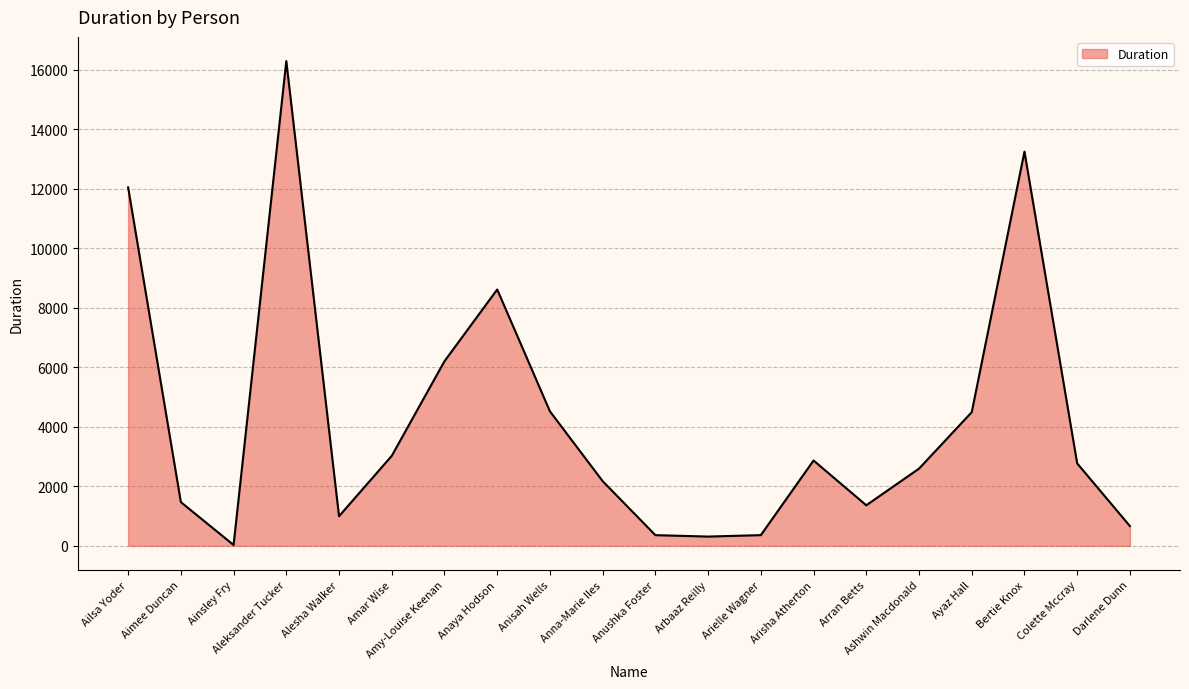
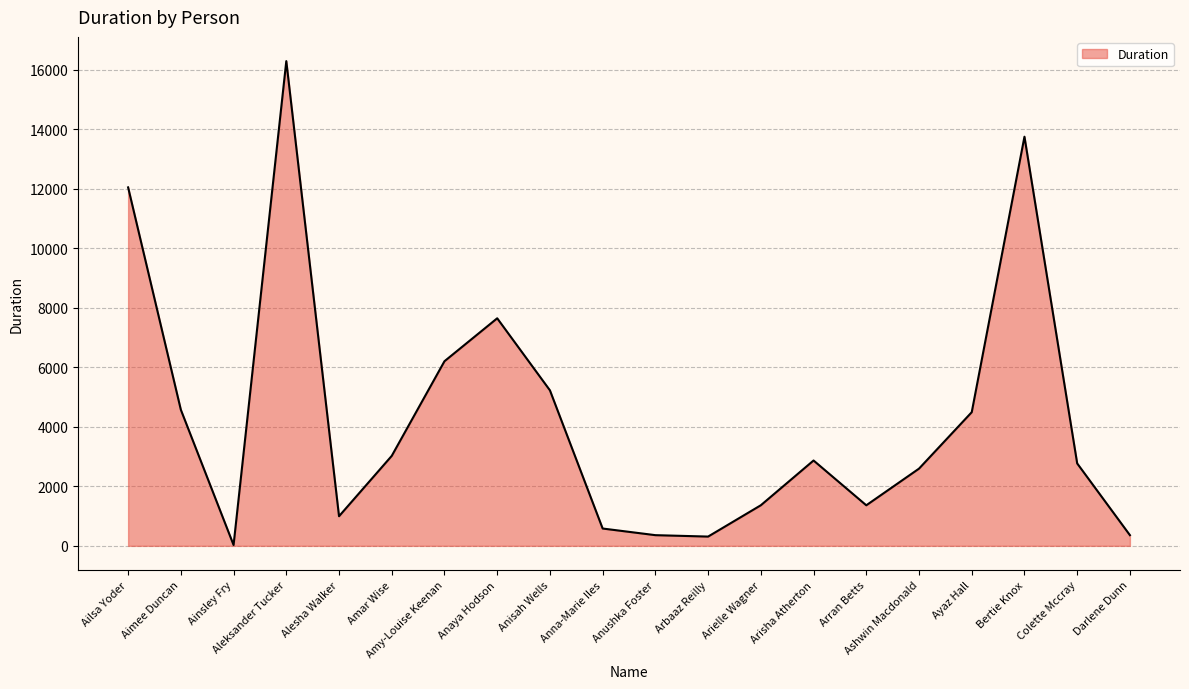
Aimee Duncan: 1500 -> 4600
Anaya Hodson: 8600 -> 7600
Anisah Wells: 4500 -> 5200
Anna-Marie Iles: 2200 -> 600
Arielle Wagner: 400 -> 1400
Bertie Knox: 13200 -> 13700
Darlene Dunn: 700 -> 400
